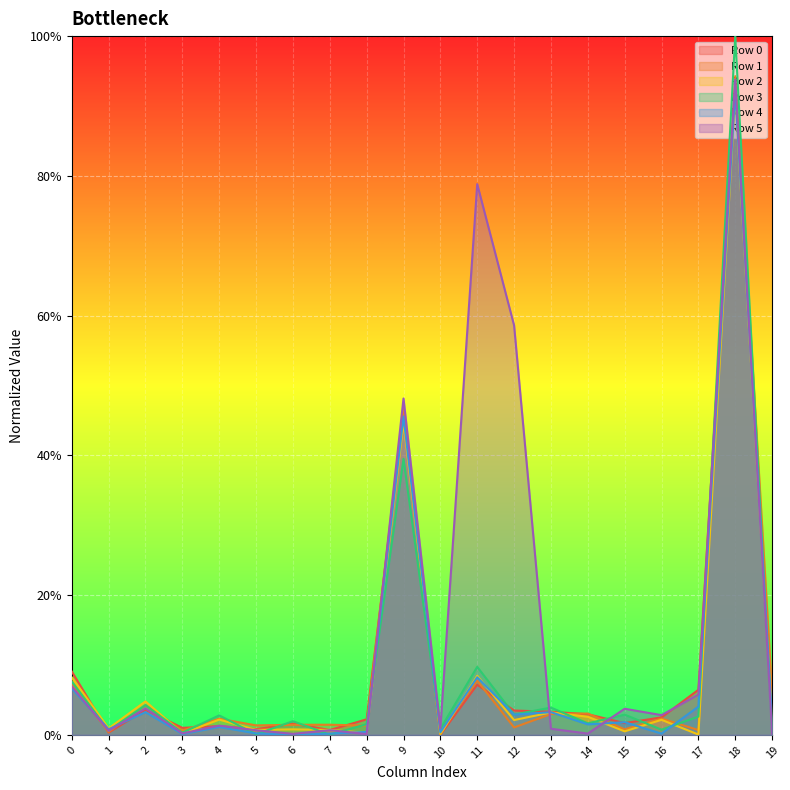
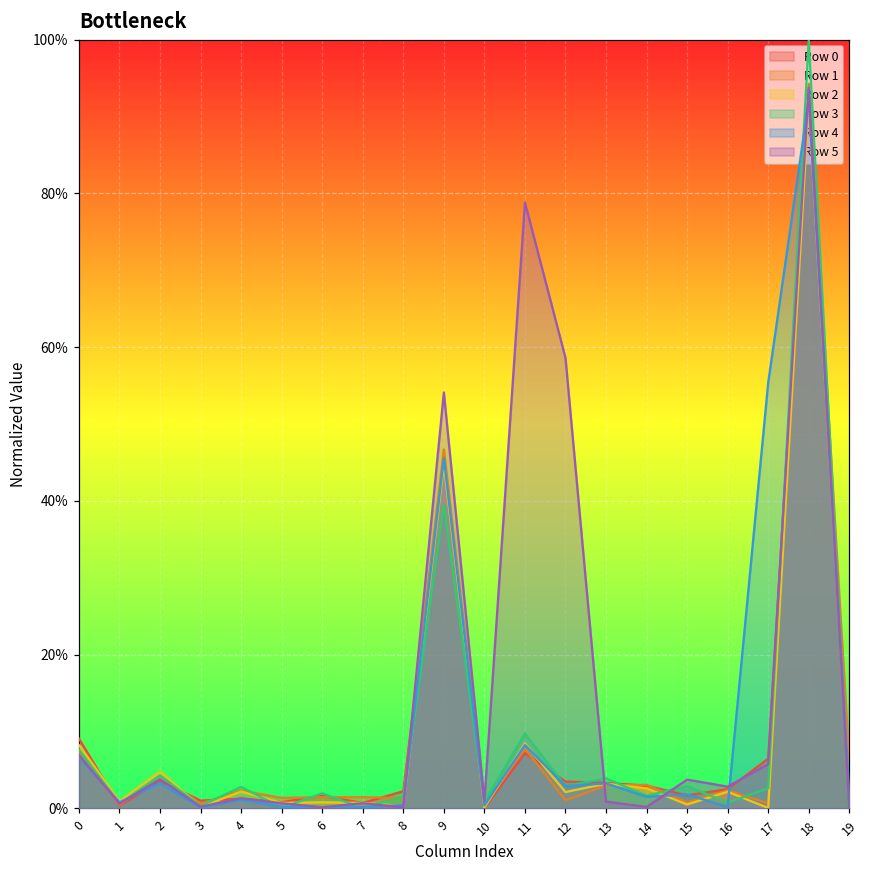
Row 5, 9: 48% -> 54%
Row 4, 17: 4% -> 55%
